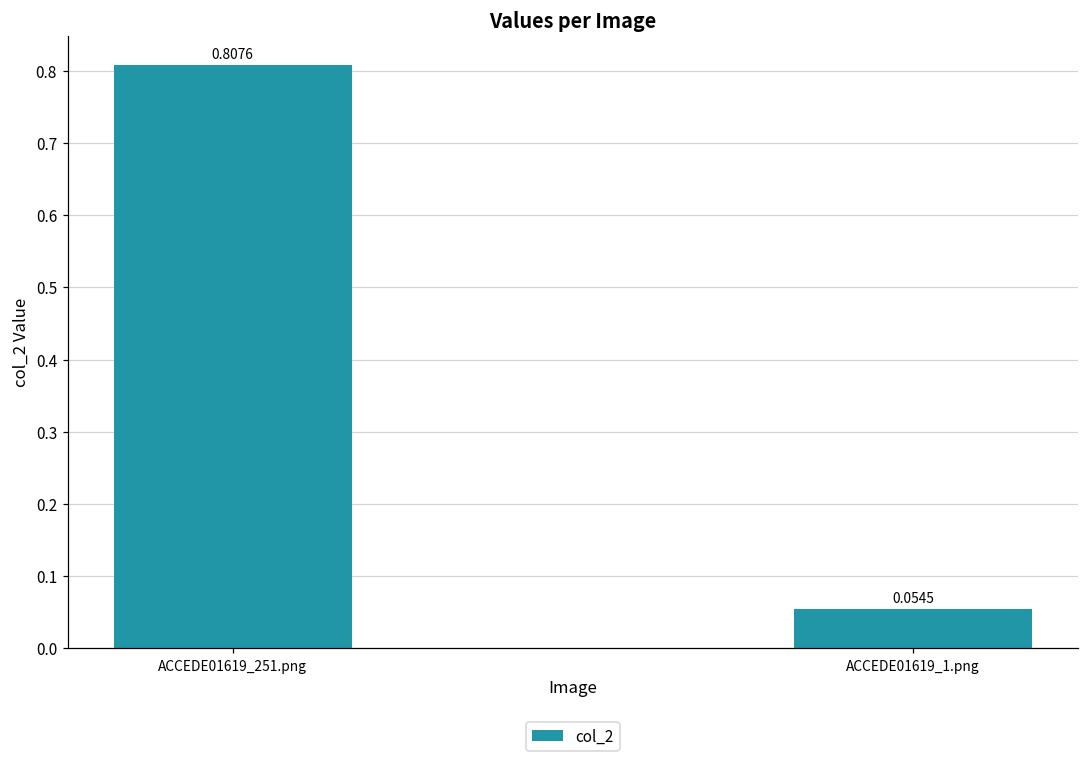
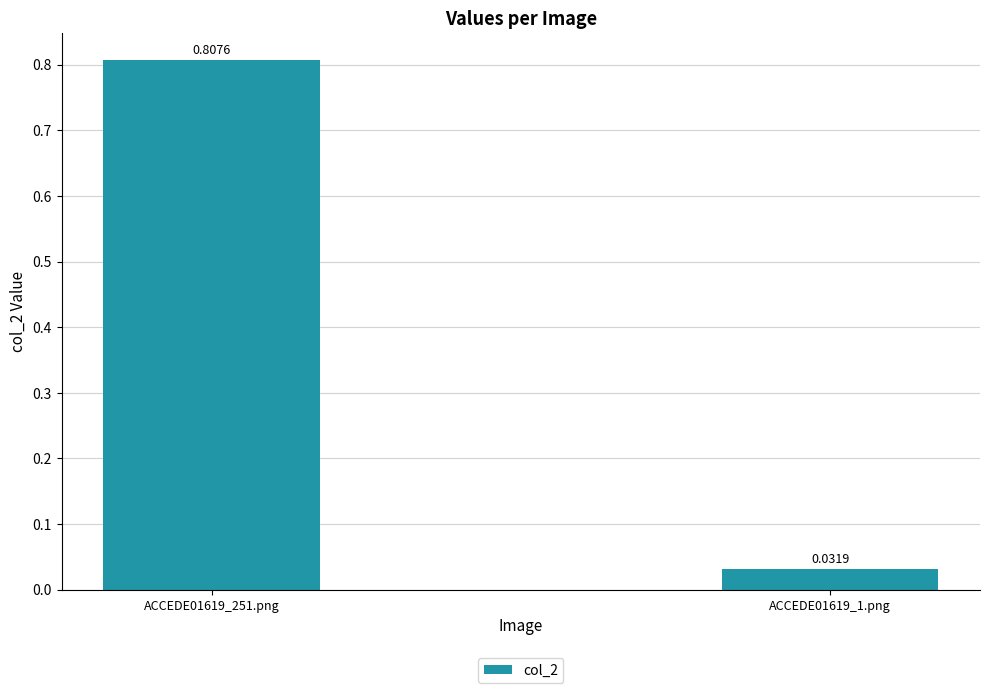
ACCEDE01619_1.png: 0.0545 -> 0.0319
